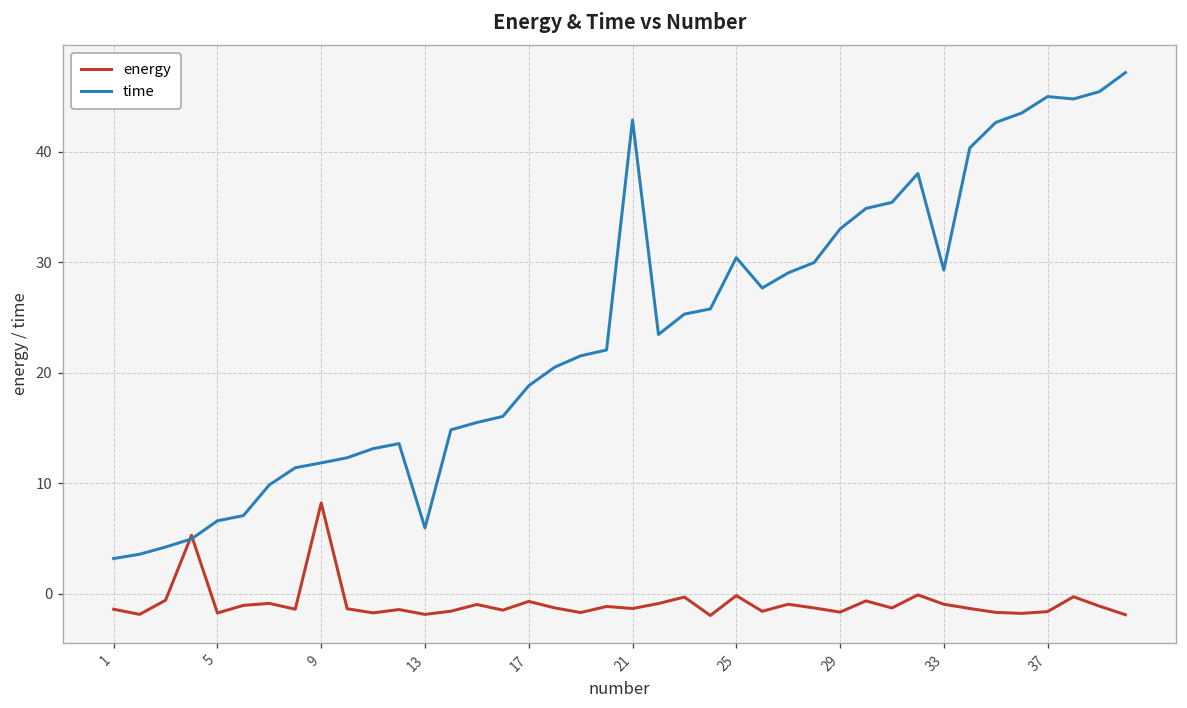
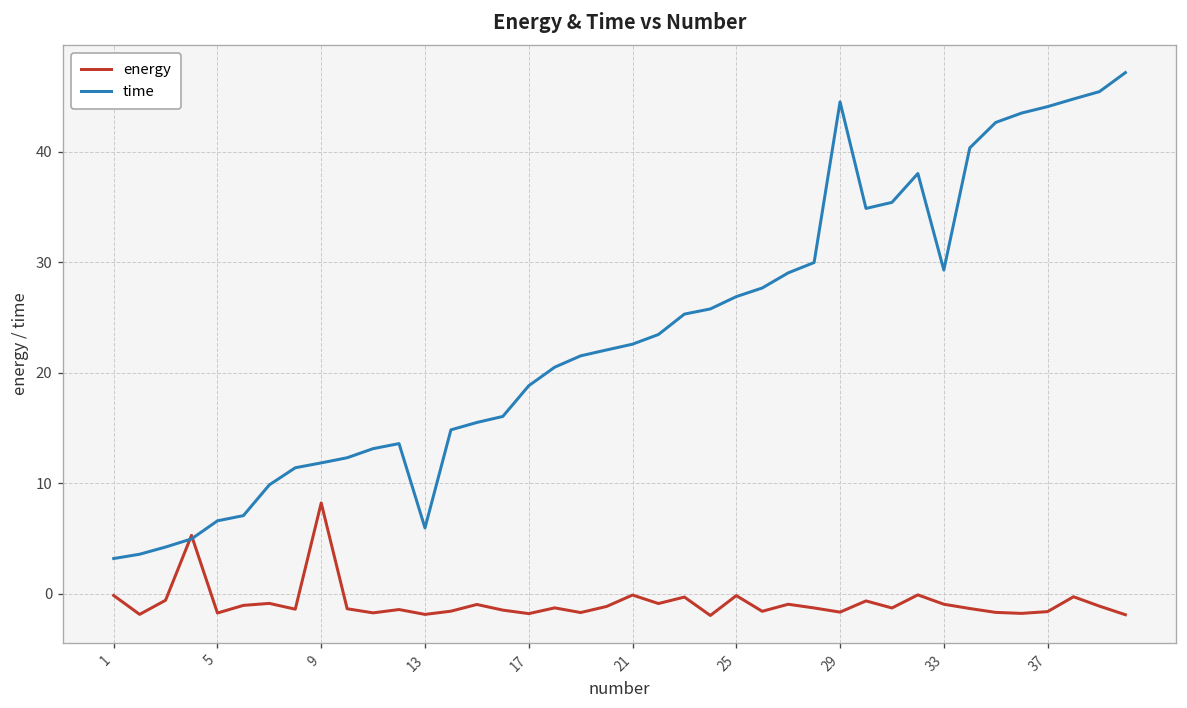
energy, 1: -1 -> 0
energy, 17: -1 -> -2
energy, 21: -1 -> 0
time, 21: 43 -> 23
time, 25: 30 -> 27
time, 29: 33 -> 44
time, 37: 45 -> 44
